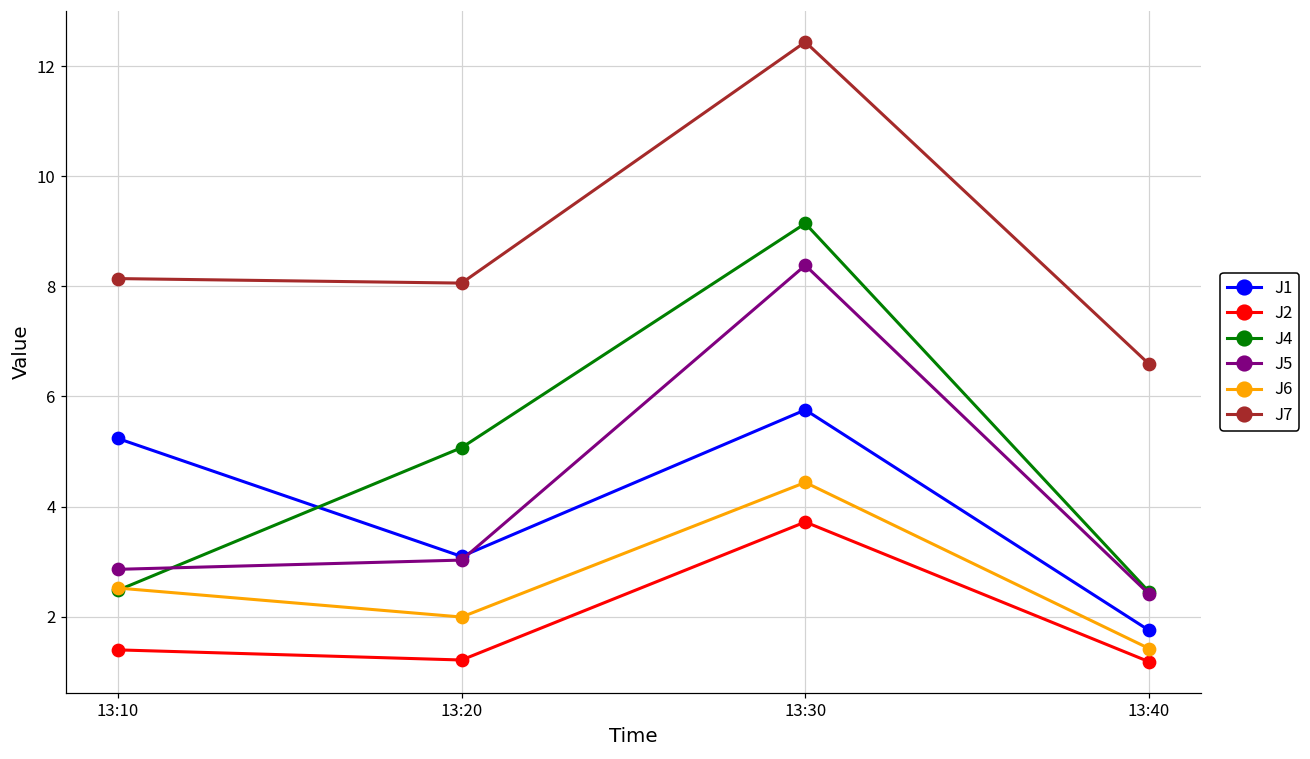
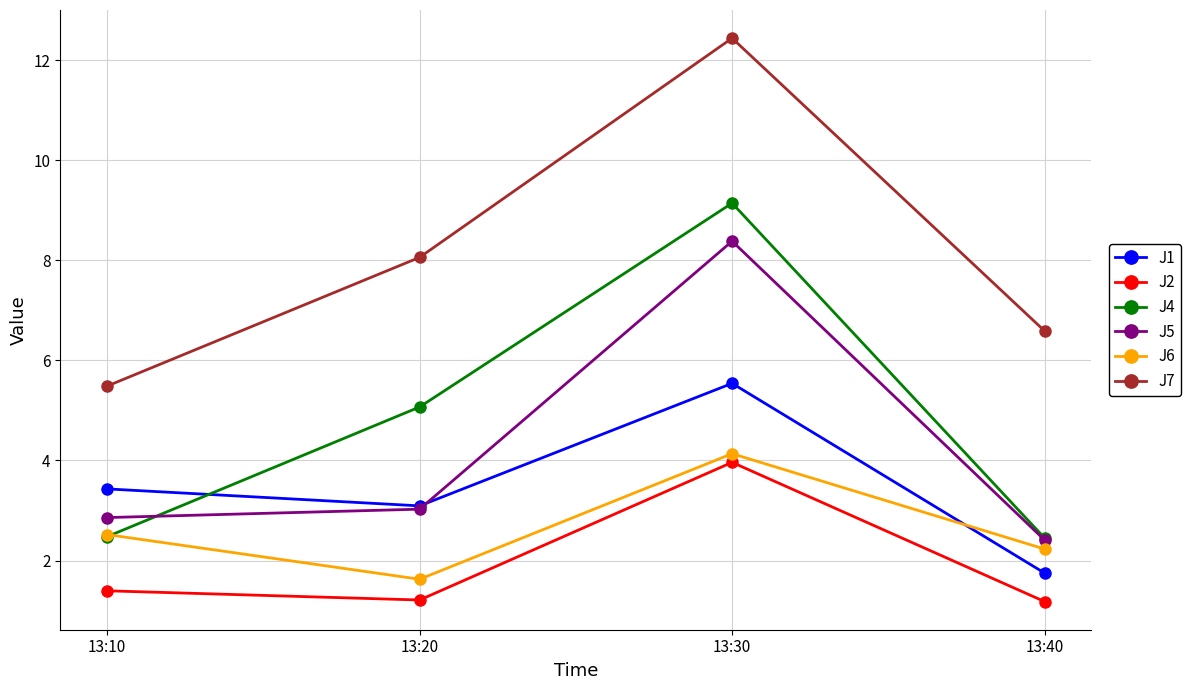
J1, 13:10: 5.2 -> 3.4
J7, 13:10: 8.1 -> 5.5
J6, 13:20: 2.0 -> 1.6
J1, 13:30: 5.8 -> 5.5
J2, 13:30: 3.7 -> 4.0
J6, 13:30: 4.4 -> 4.1
J6, 13:40: 1.4 -> 2.2
